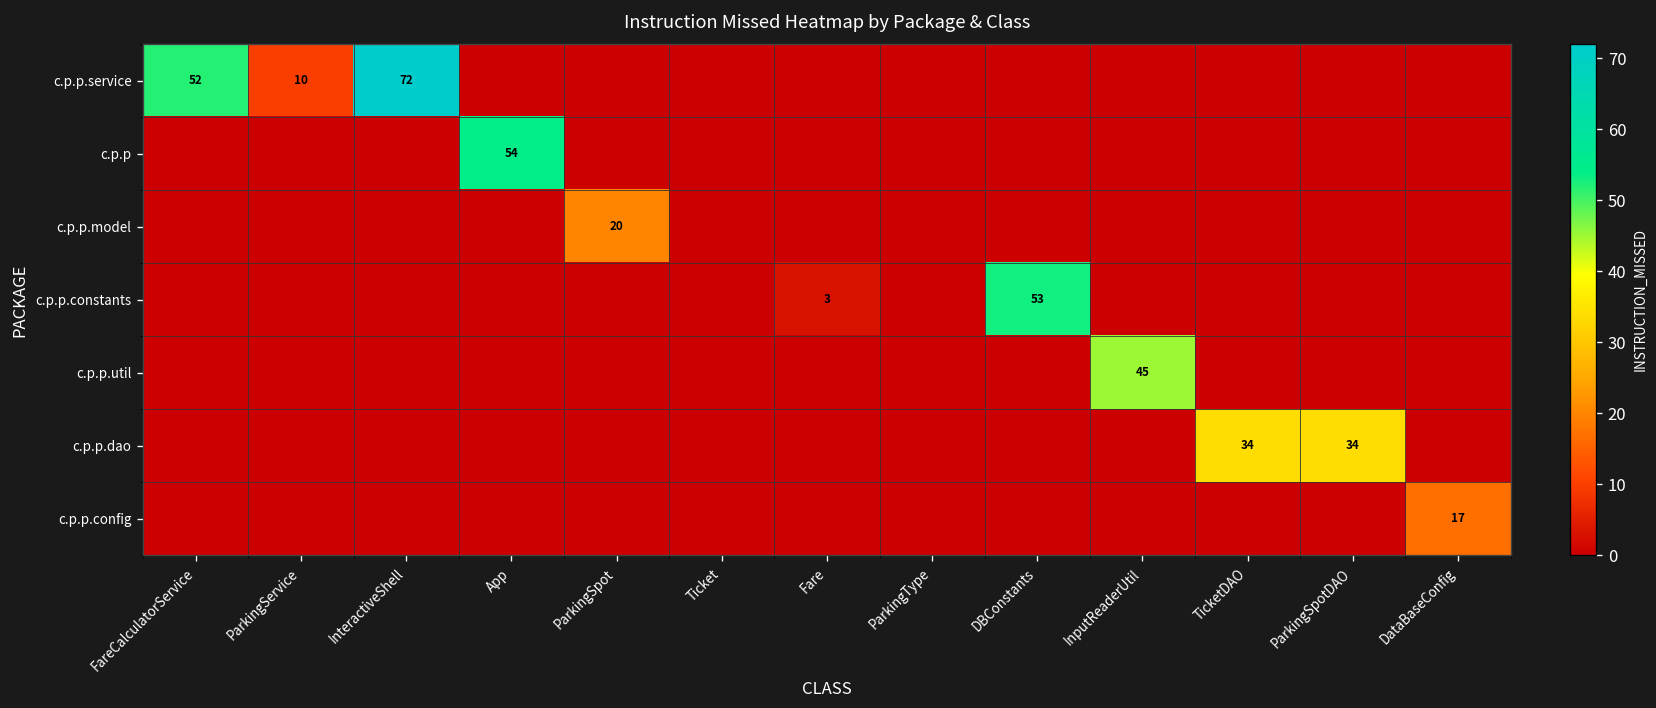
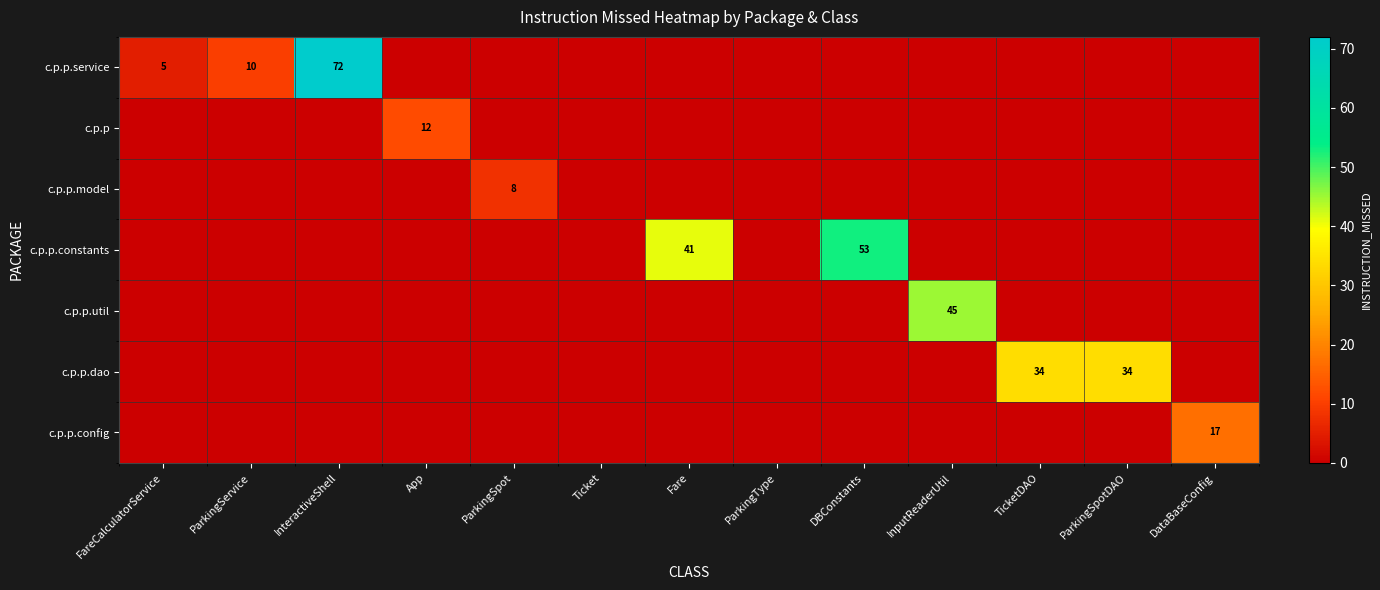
c.p.p.service, FareCalculatorService: 52 -> 5
c.p.p, App: 54 -> 12
c.p.p.model, ParkingSpot: 20 -> 8
c.p.p.constants, Fare: 3 -> 41
